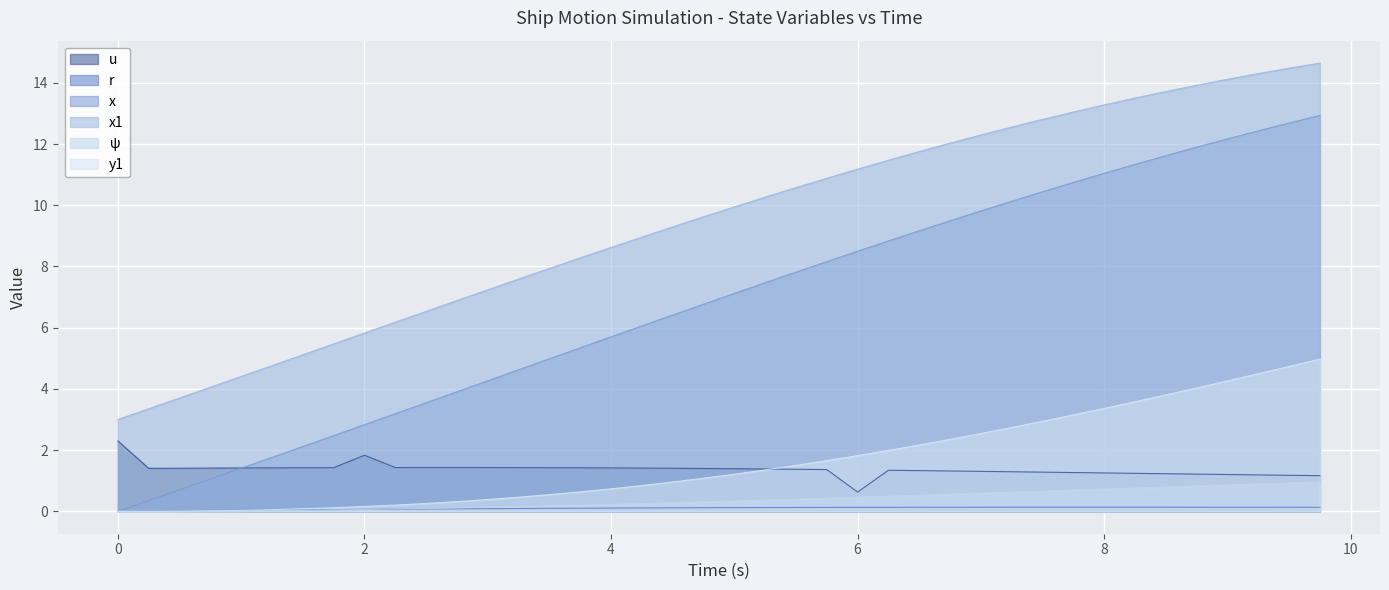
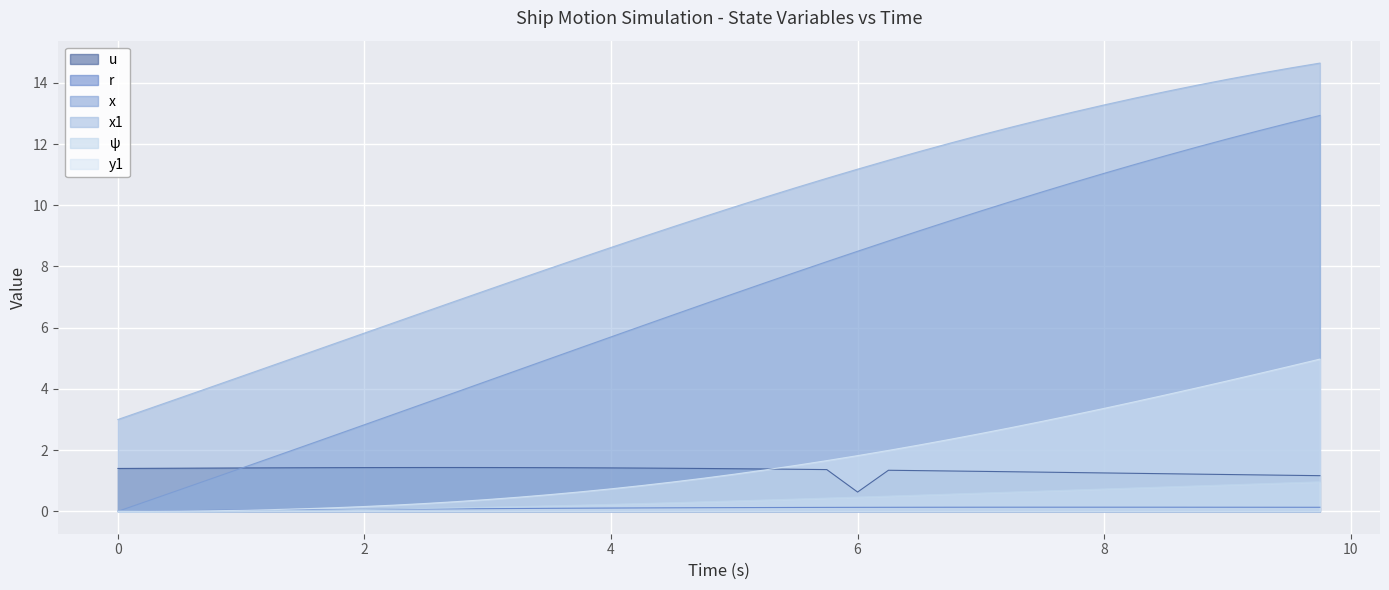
u, 0: 2.3 -> 1.4
u, 2: 1.8 -> 1.4
